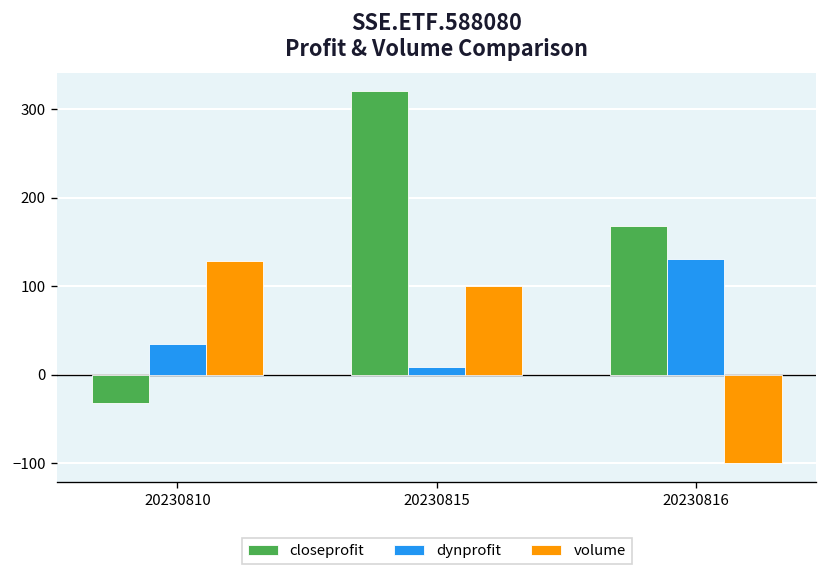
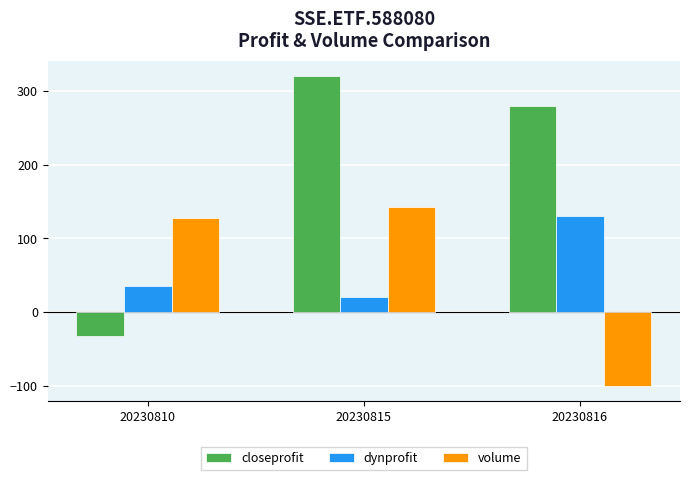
dynprofit, 20230815: 10 -> 20
volume, 20230815: 100 -> 140
closeprofit, 20230816: 170 -> 280
